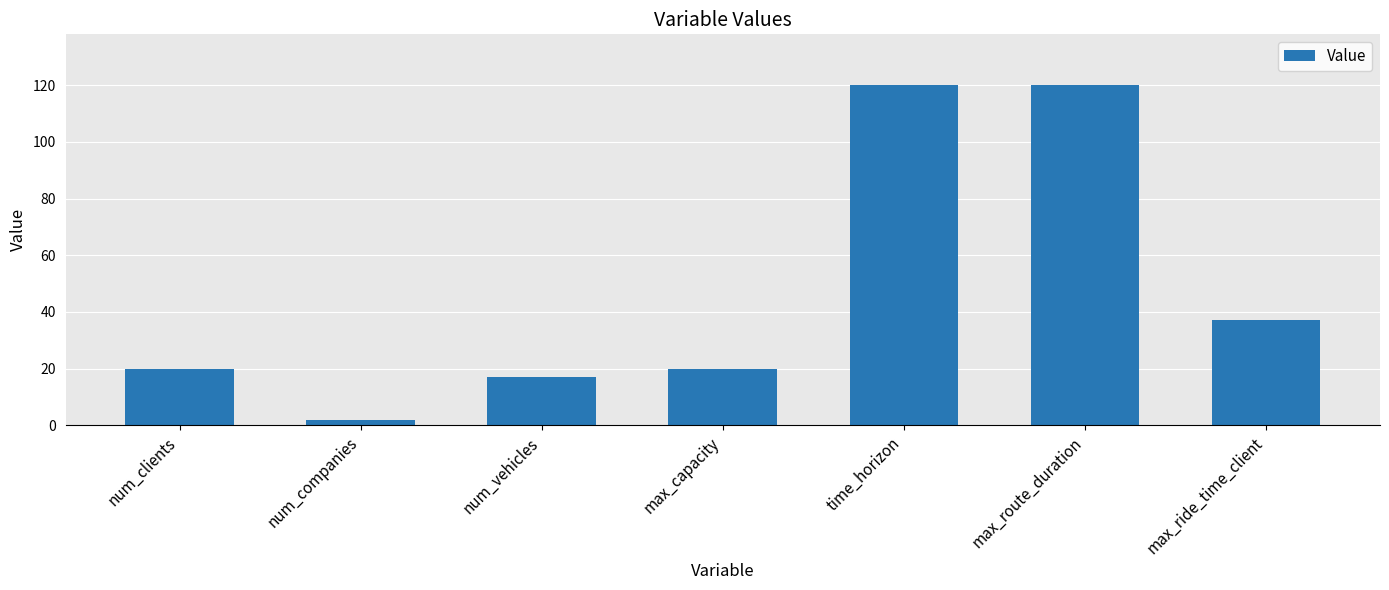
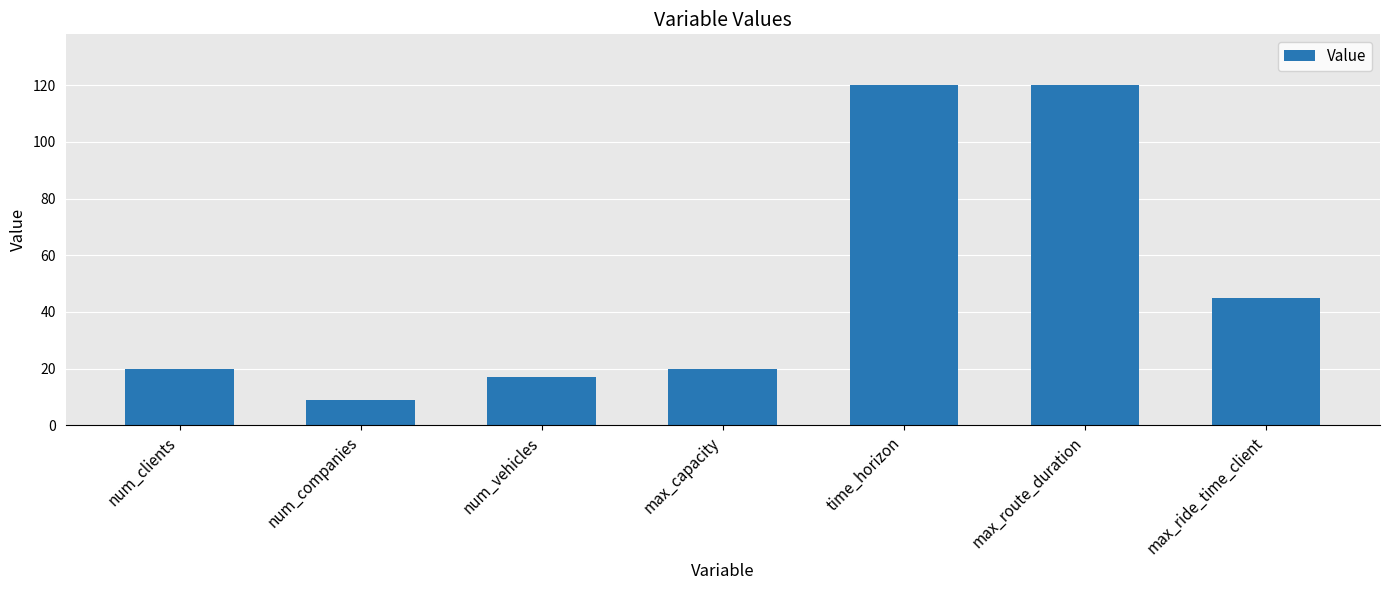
num_companies: 2 -> 9
max_ride_time_client: 37 -> 45
